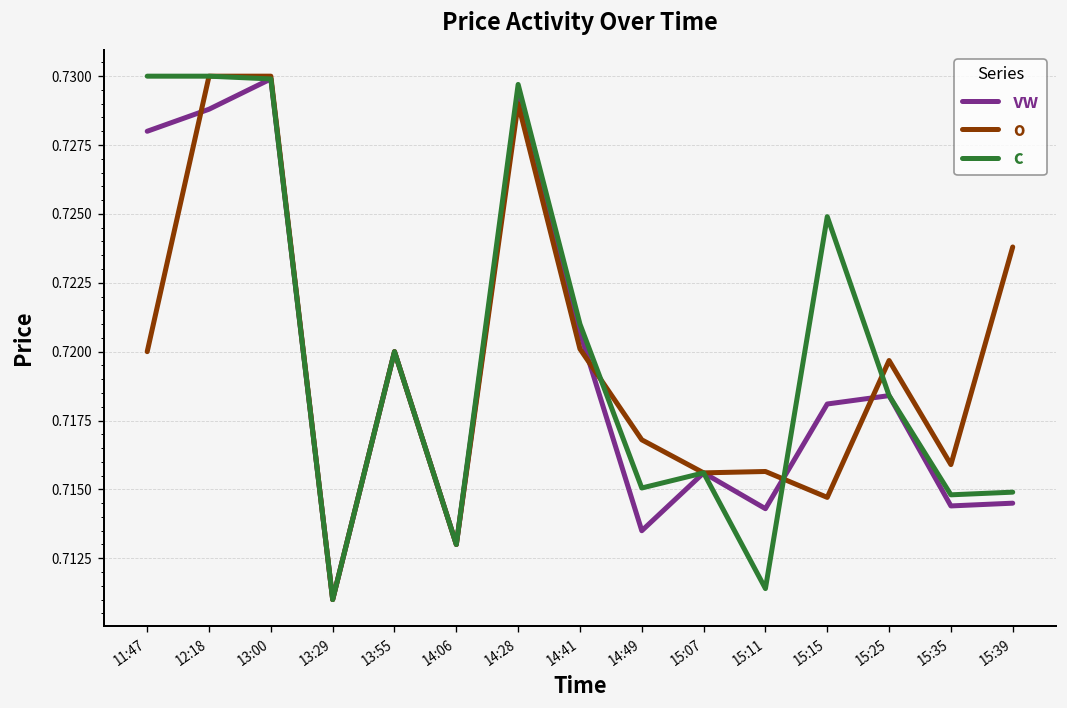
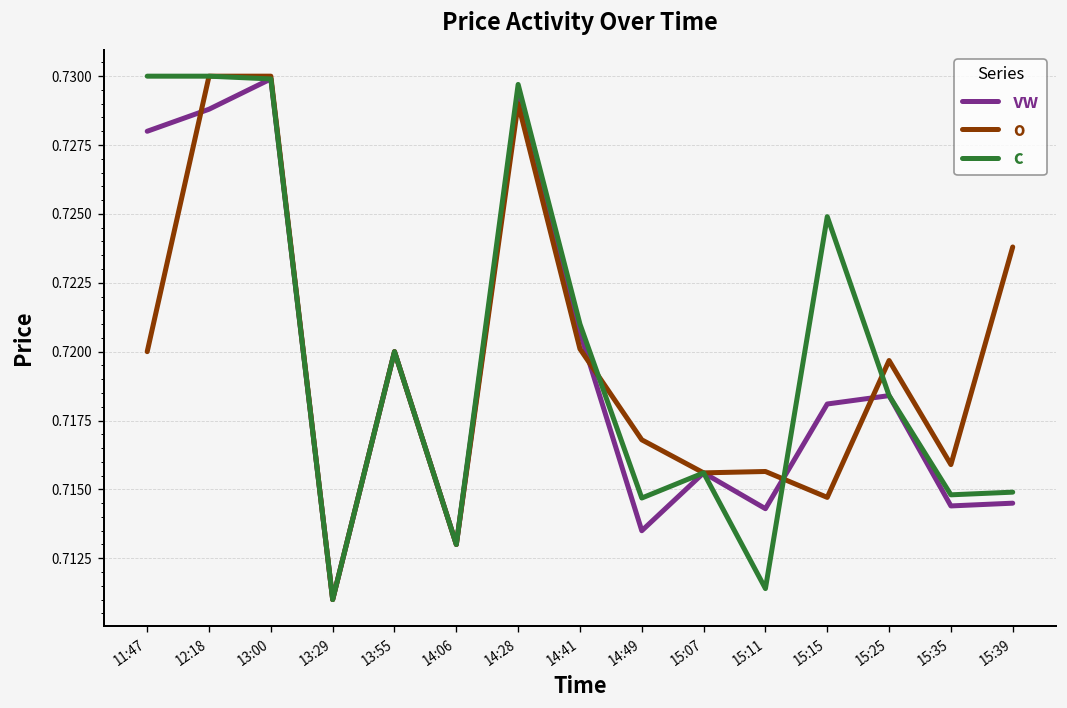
c, 14:49: 0.7151 -> 0.7147
